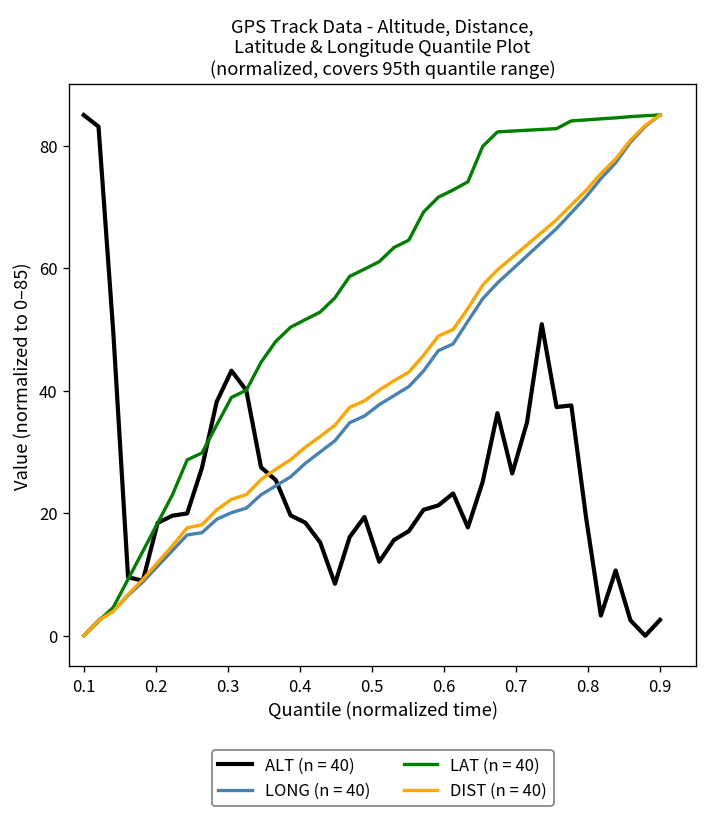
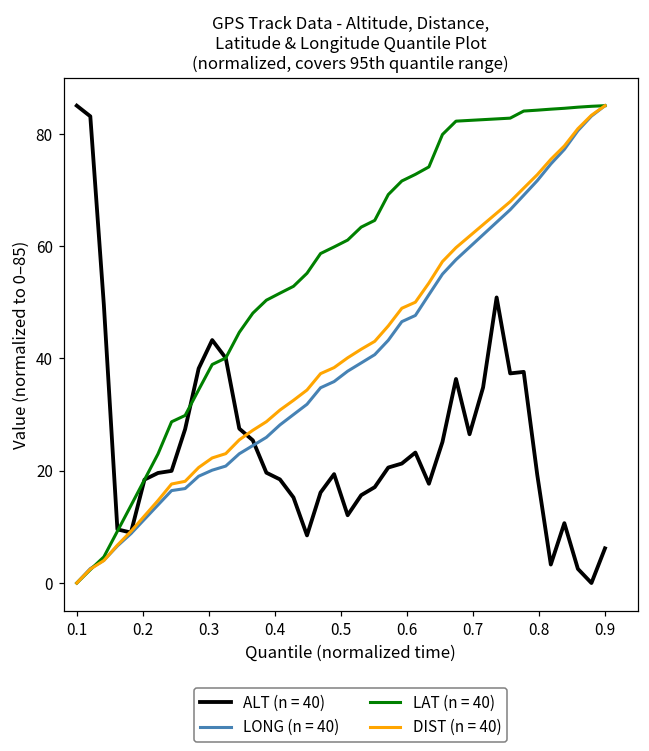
ALT (n = 40), 0.9: 3 -> 6
